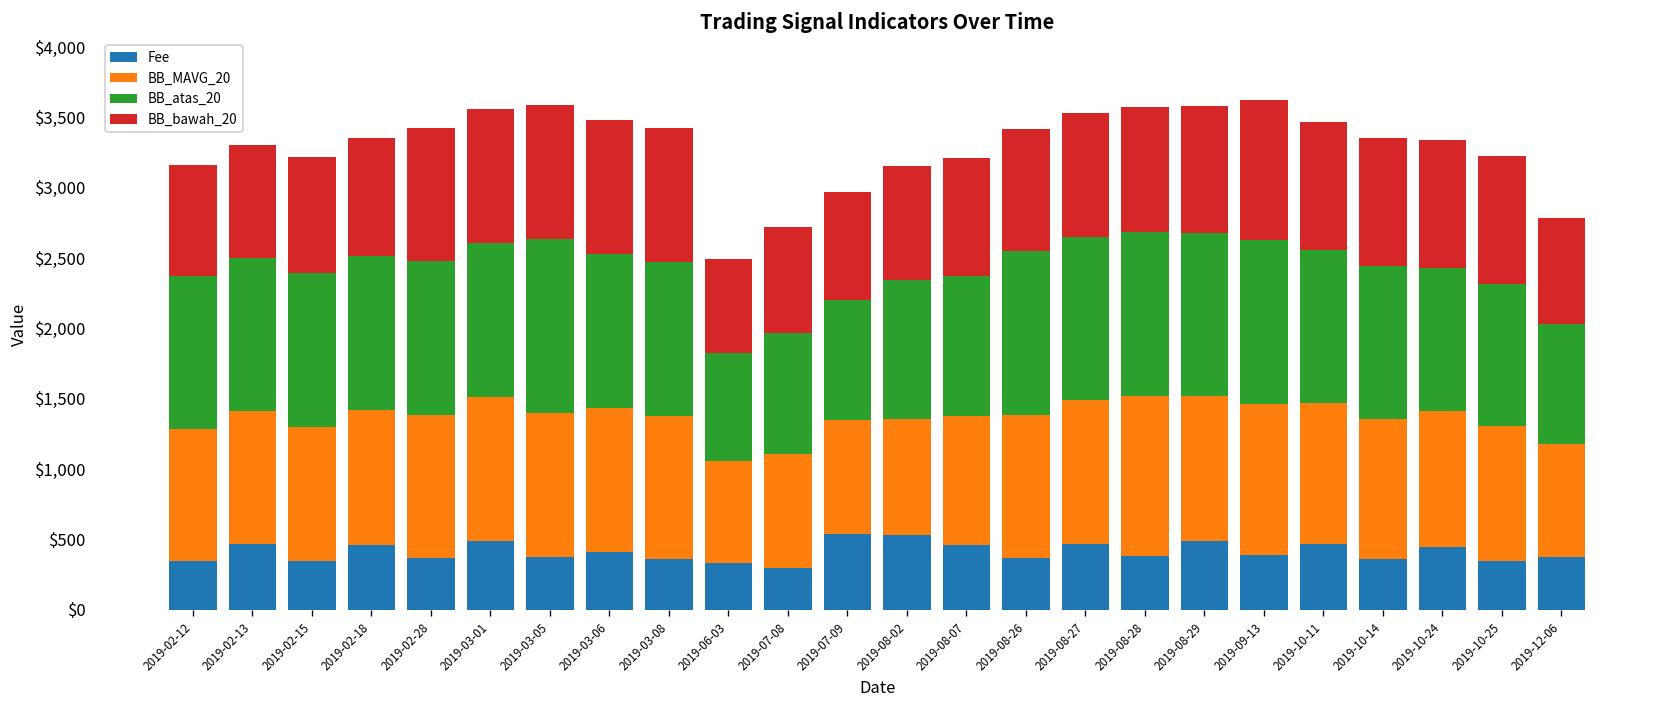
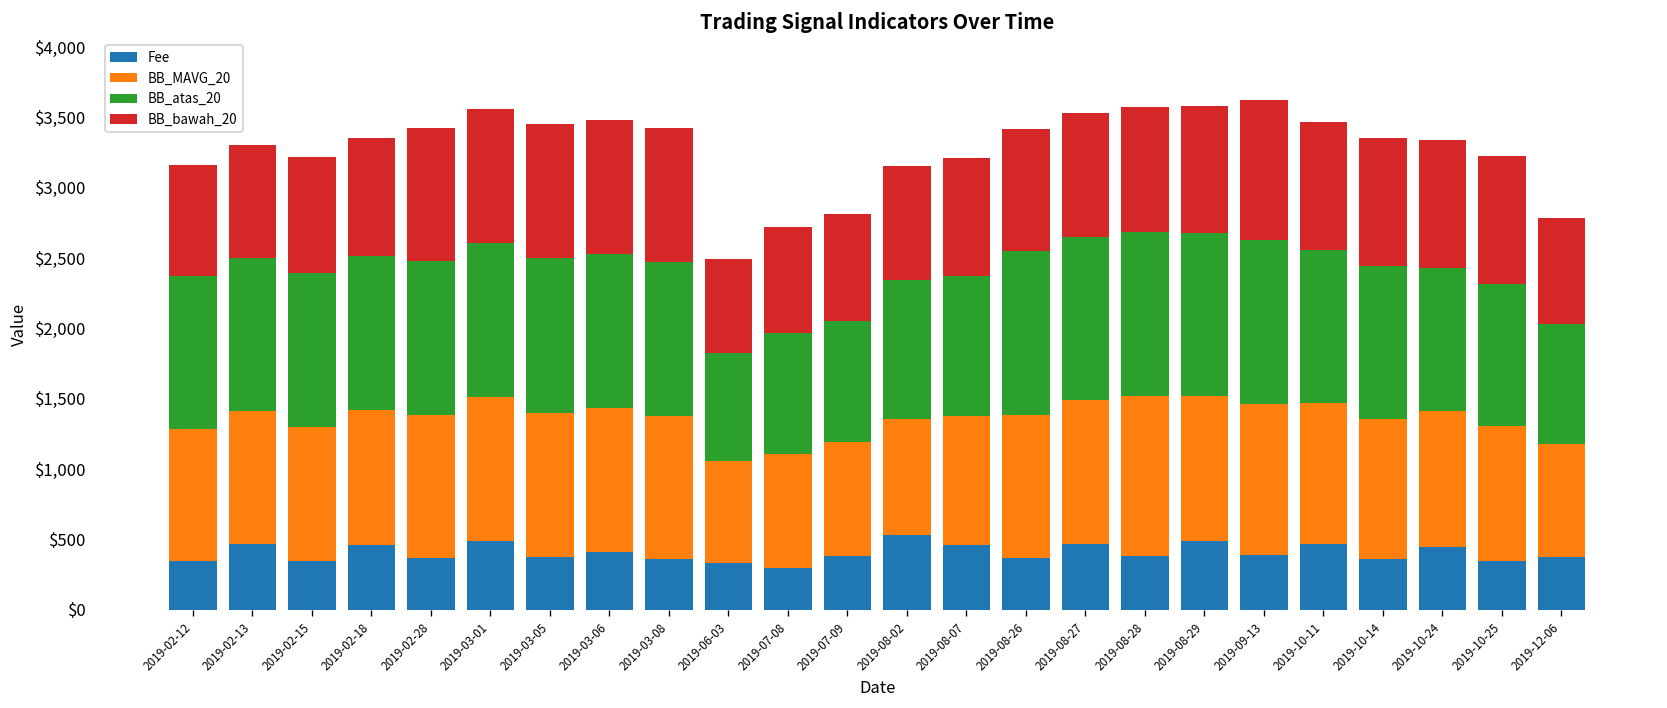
BB_atas_20, 2019-03-05: $1,230 -> $1,100
Fee, 2019-07-09: $540 -> $380
